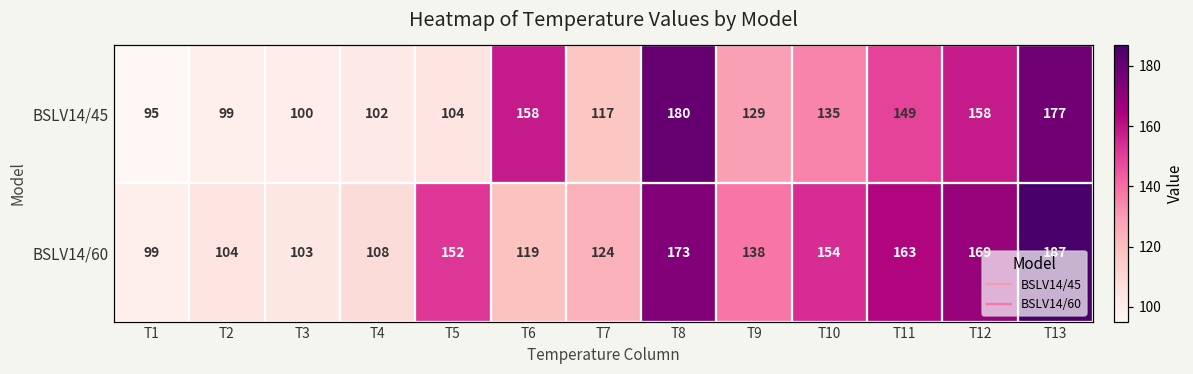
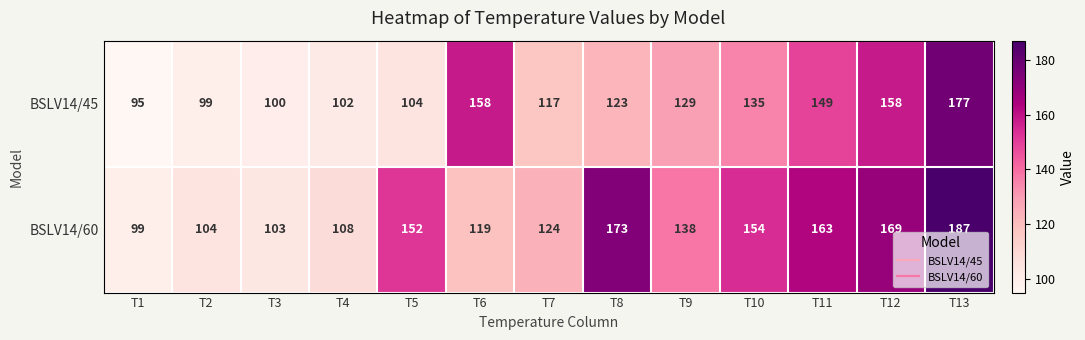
BSLV14/45, T8: 180 -> 123
